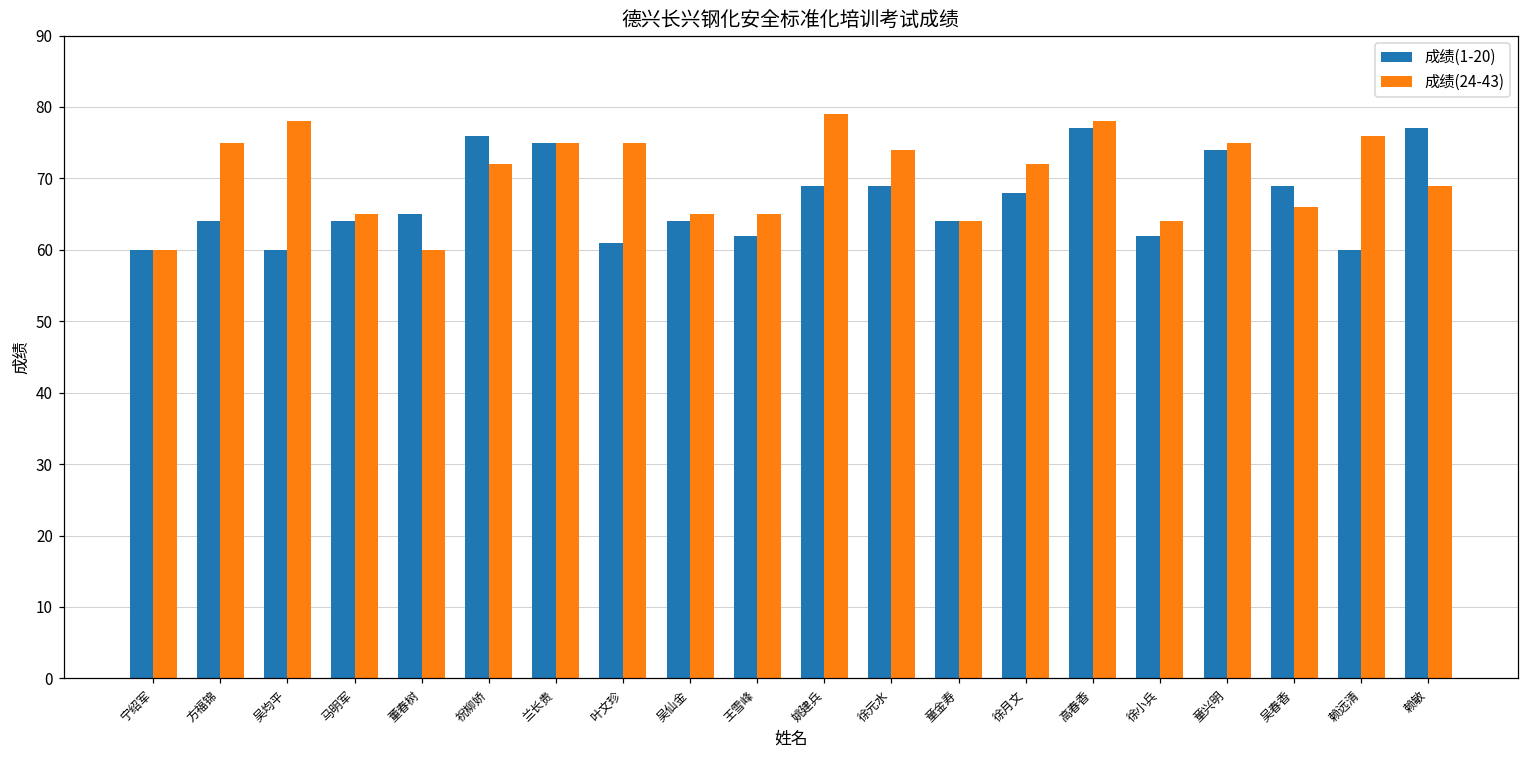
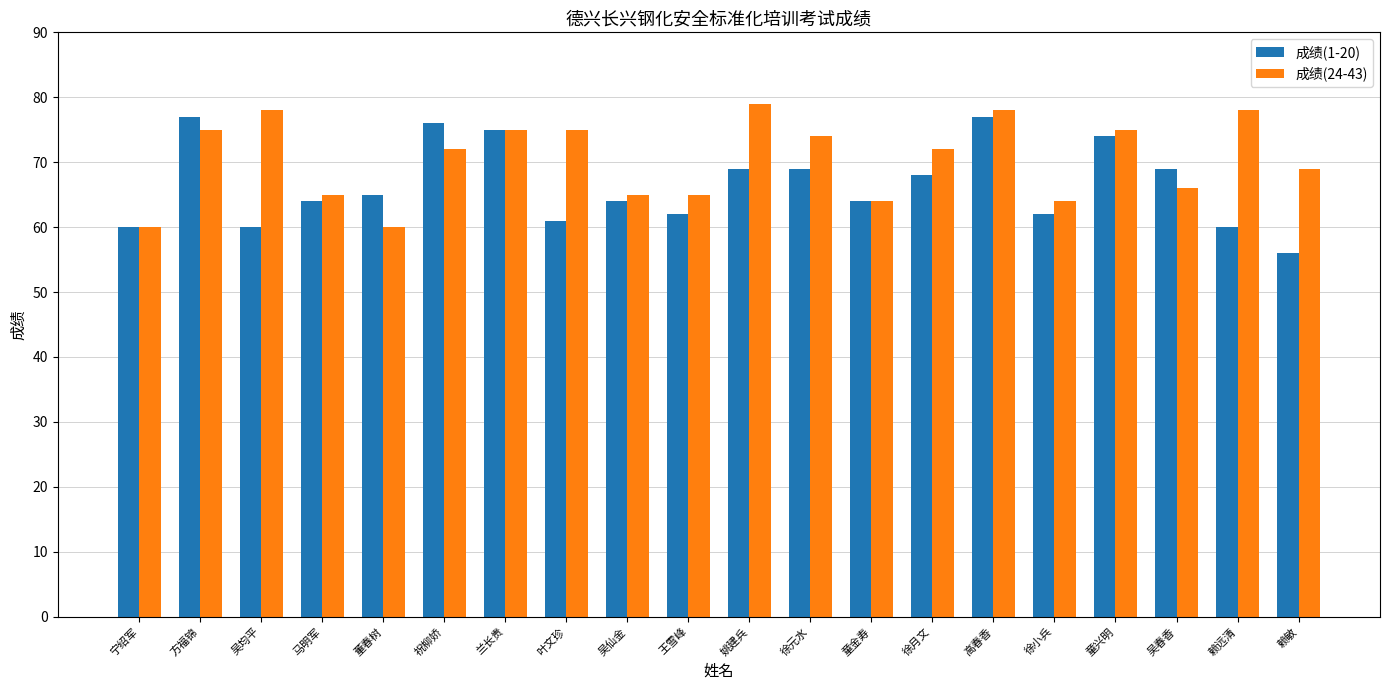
成绩(1-20), 方福锦: 64 -> 77
成绩(24-43), 赖远清: 76 -> 78
成绩(1-20), 赖敏: 77 -> 56
